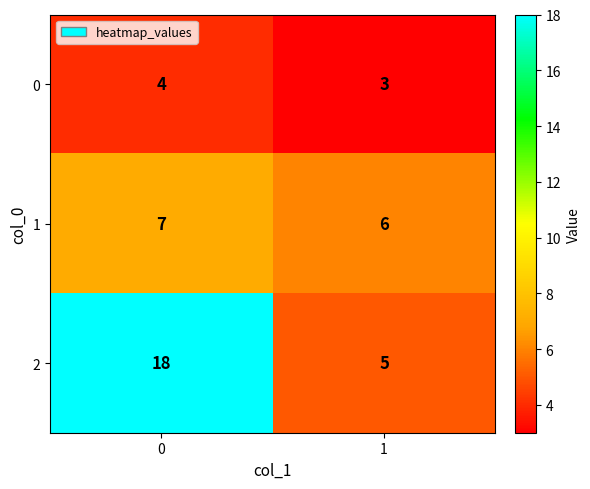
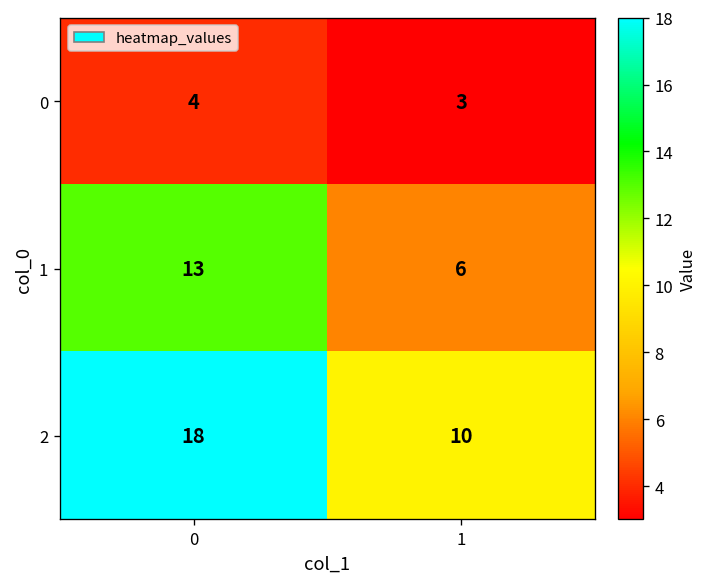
1, 0: 7 -> 13
2, 1: 5 -> 10
